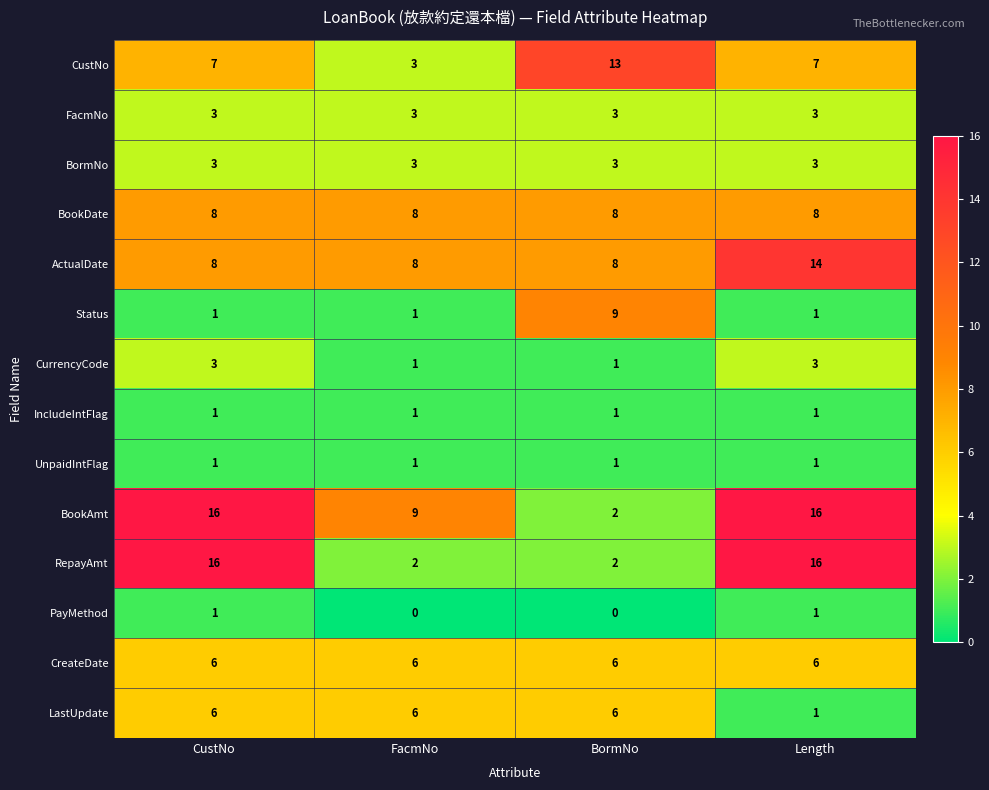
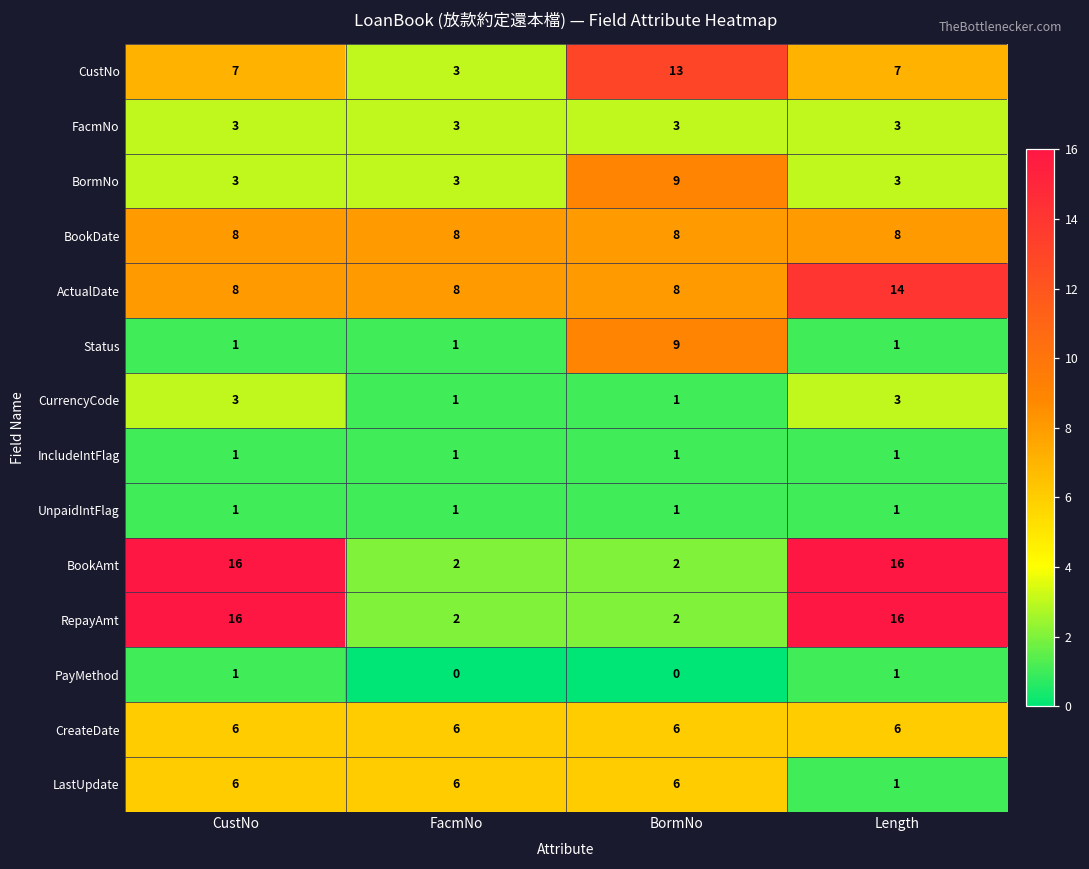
BormNo, BormNo: 3 -> 9
BookAmt, FacmNo: 9 -> 2
